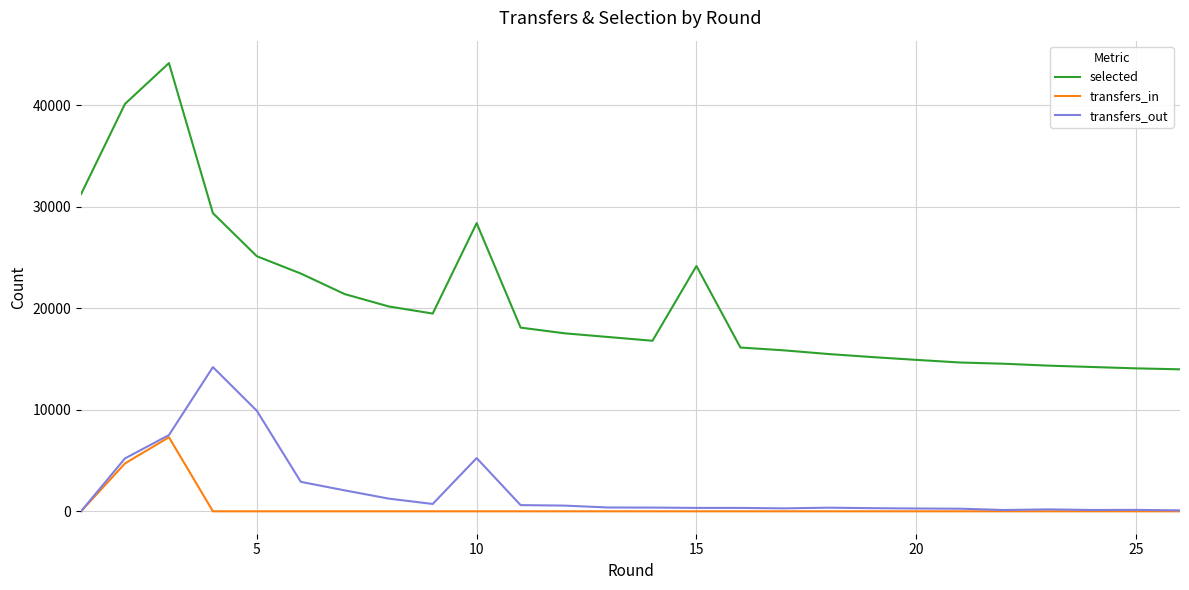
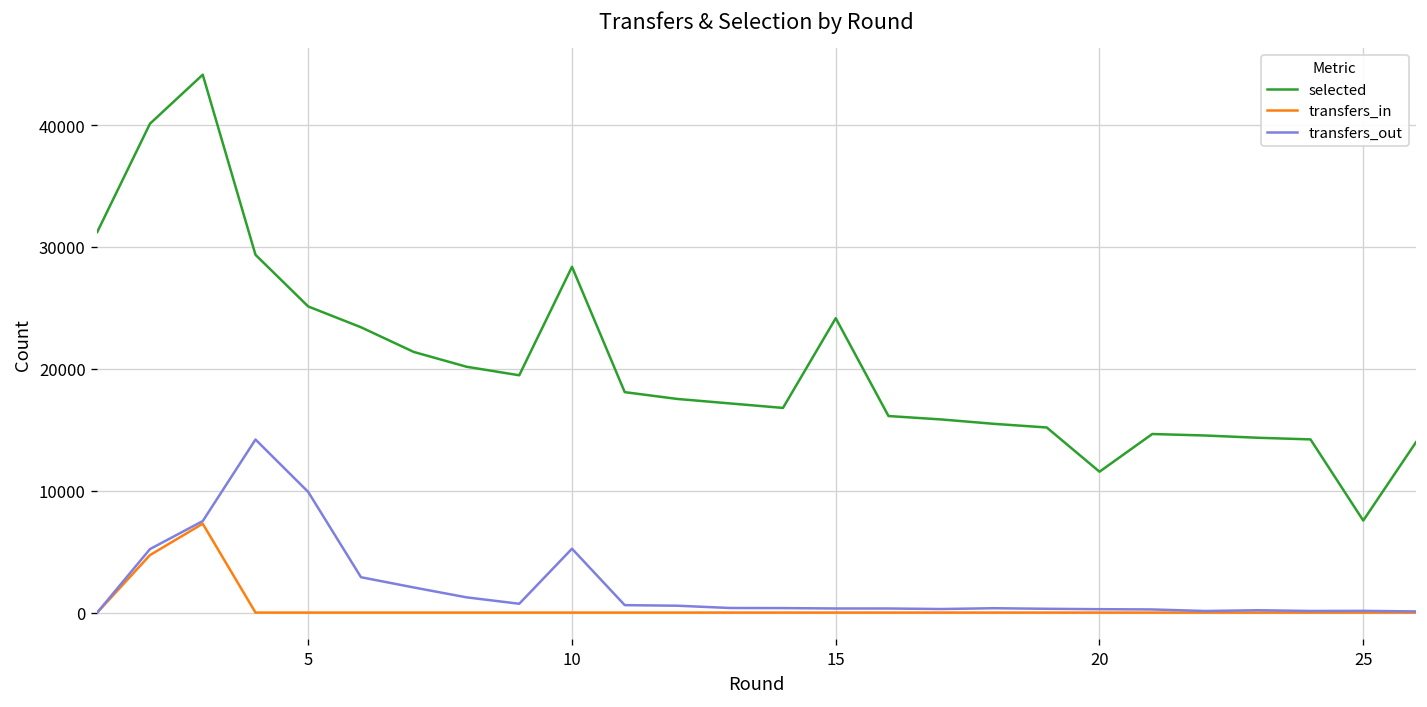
selected, 20: 14900 -> 11600
selected, 25: 14100 -> 7600
